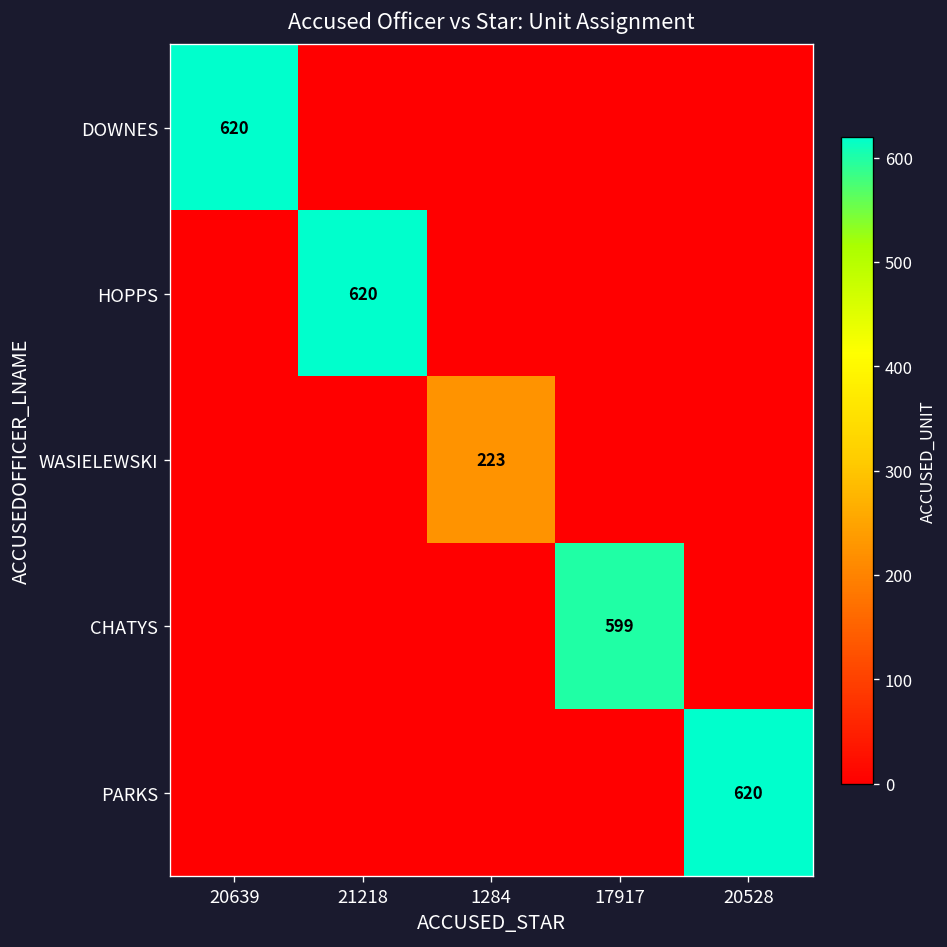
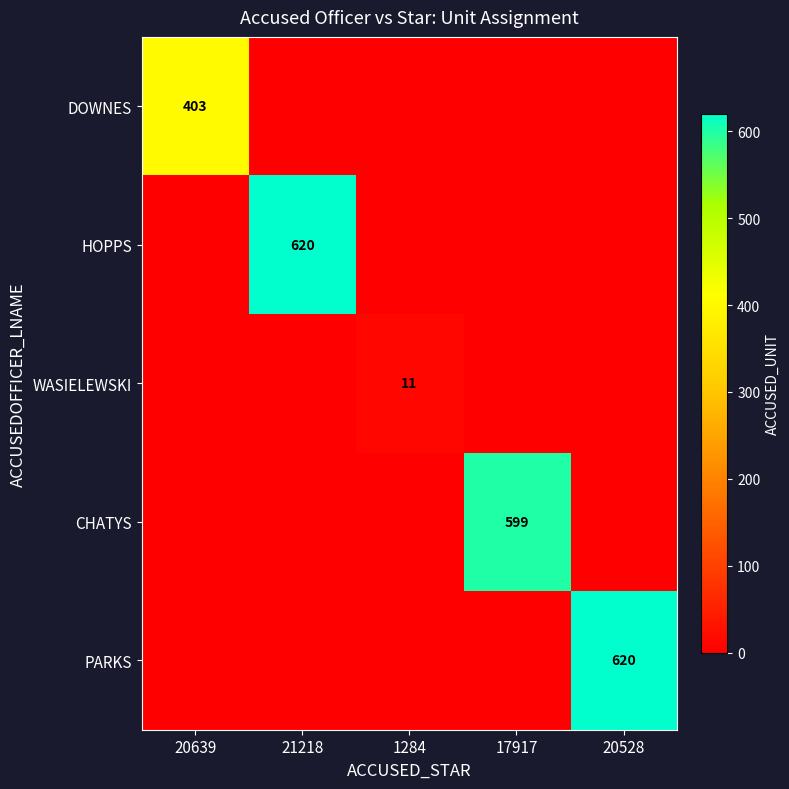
DOWNES, 20639: 620 -> 403
WASIELEWSKI, 1284: 223 -> 11
